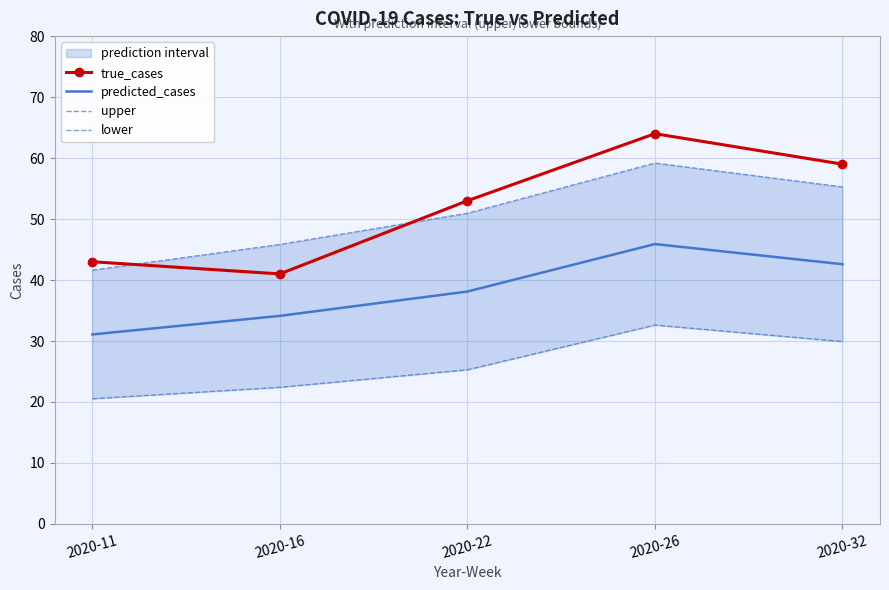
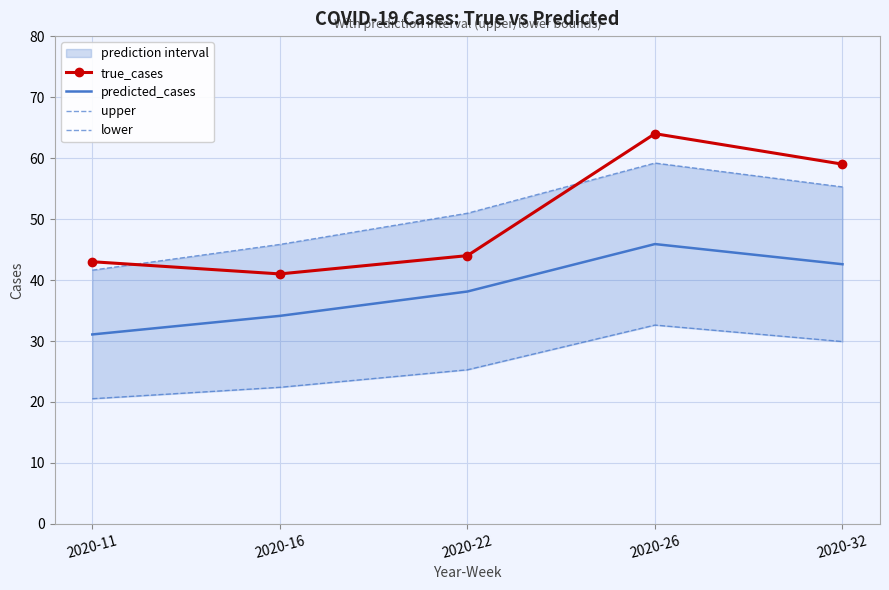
true_cases, 2020-22: 53 -> 44
